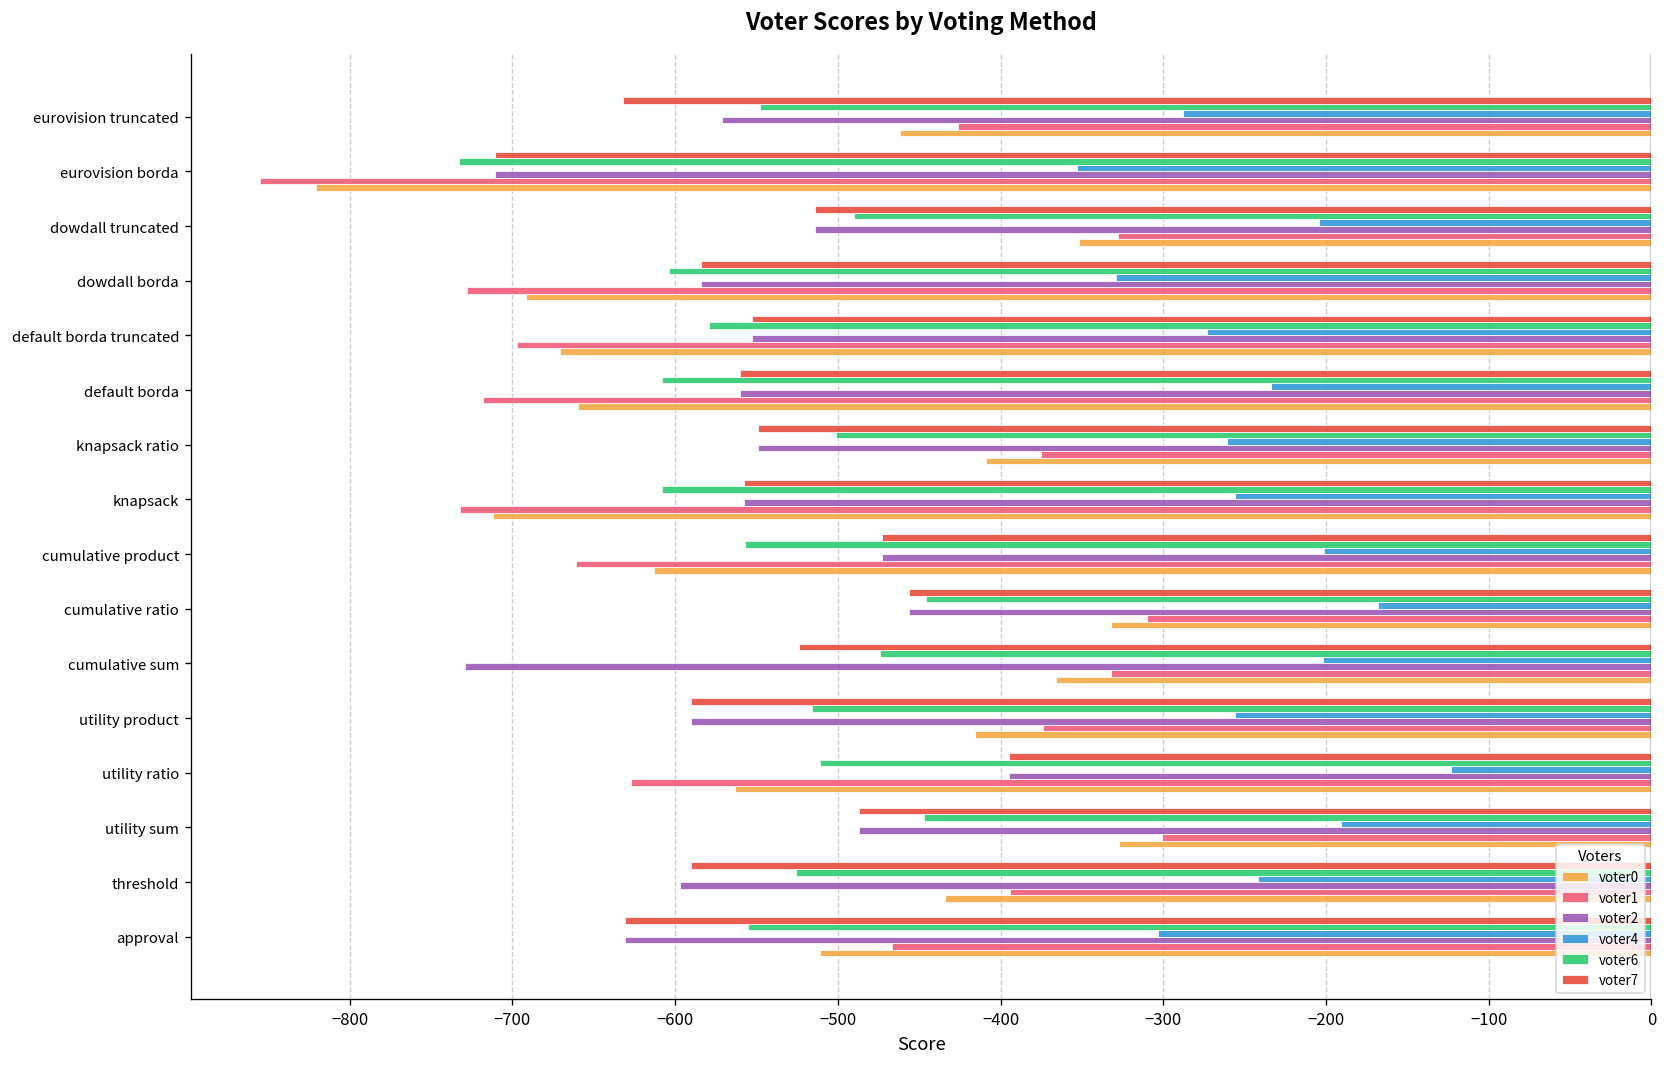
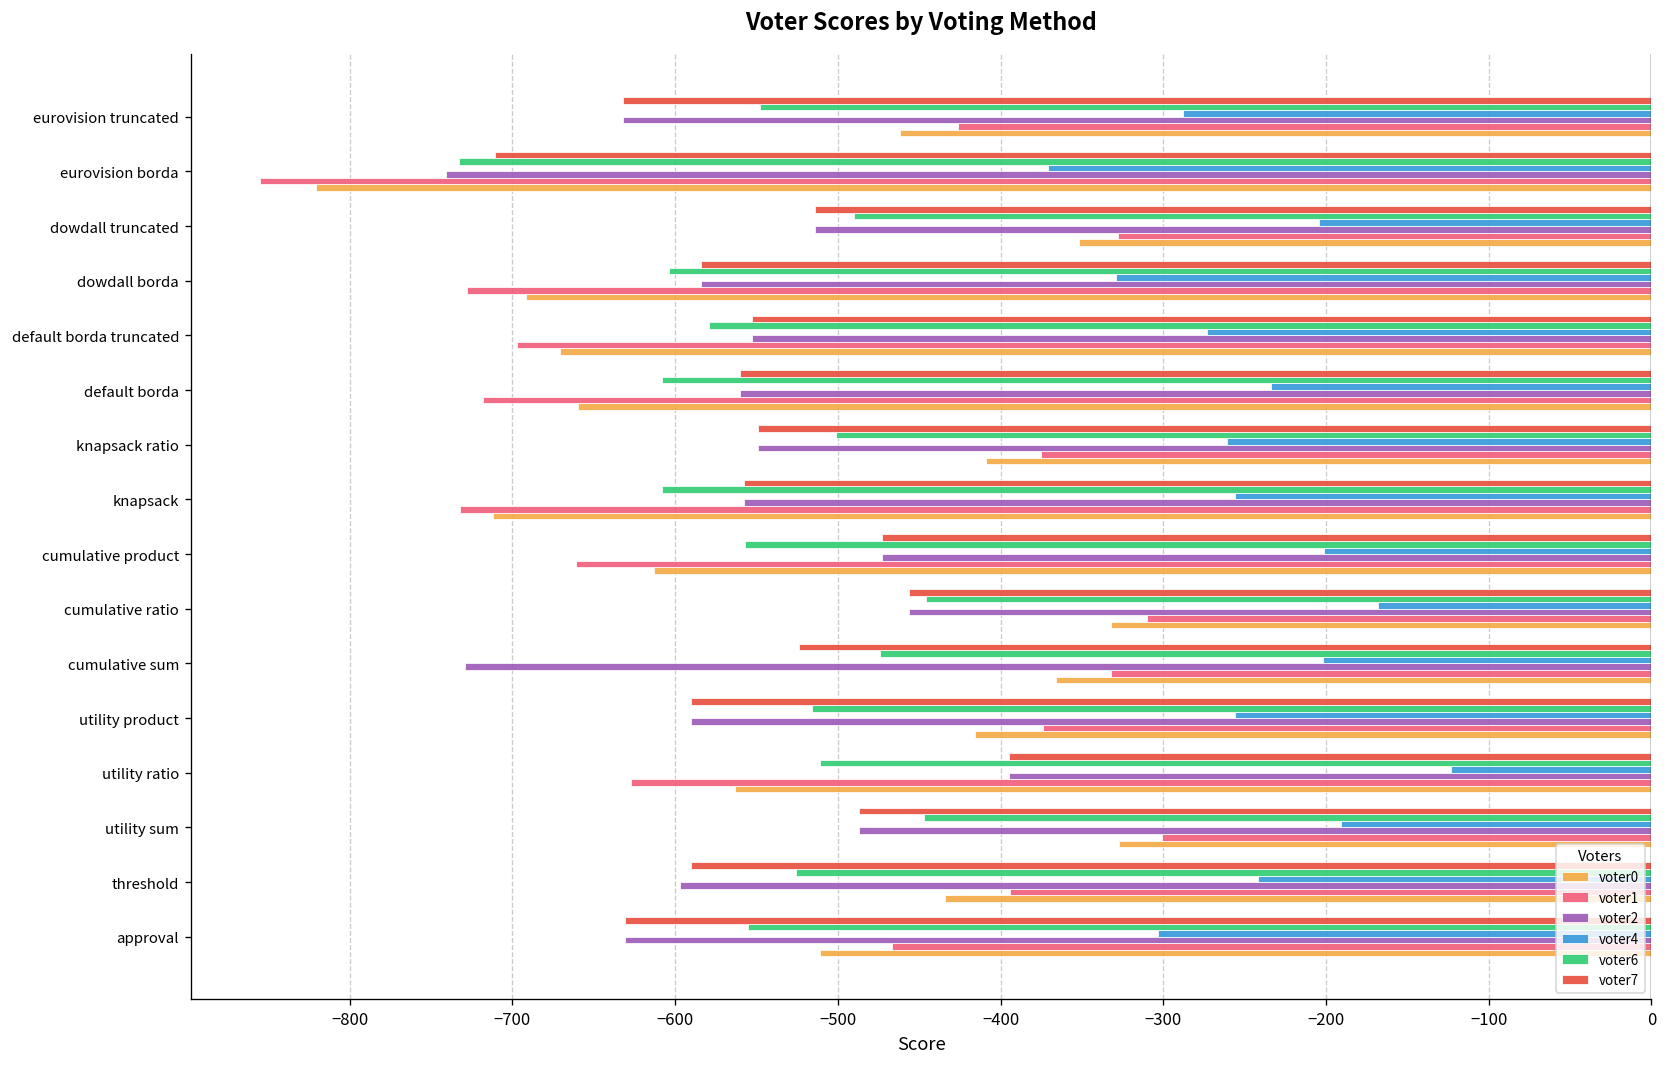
voter2, eurovision truncated: -571 -> -632
voter4, eurovision borda: -353 -> -371
voter2, eurovision borda: -711 -> -741
